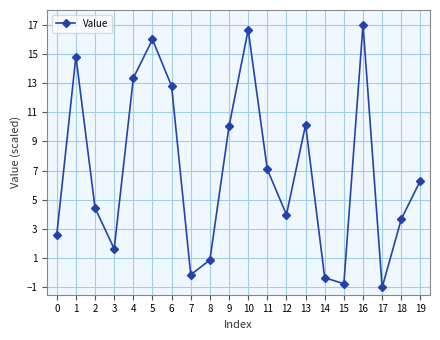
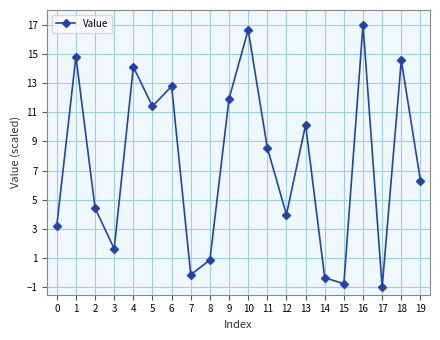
0: 2.6 -> 3.2
4: 13.3 -> 14.1
5: 16.0 -> 11.4
9: 10.0 -> 11.9
11: 7.1 -> 8.6
18: 3.7 -> 14.6
